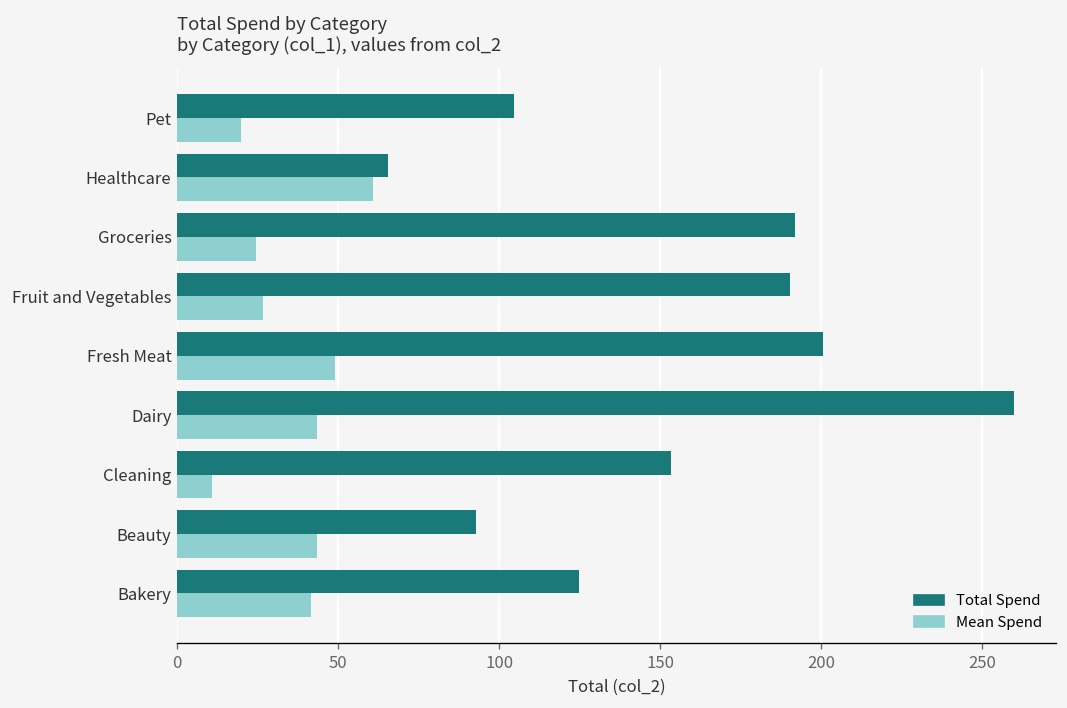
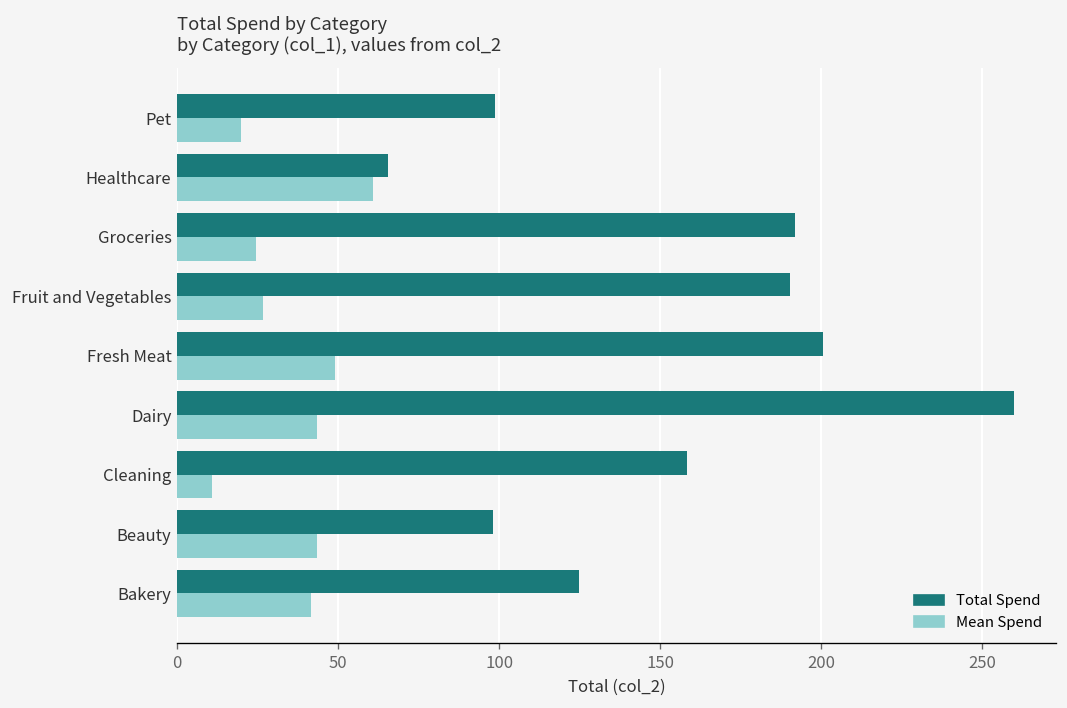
Total Spend, Pet: 105 -> 99
Total Spend, Cleaning: 154 -> 158
Total Spend, Beauty: 93 -> 98
